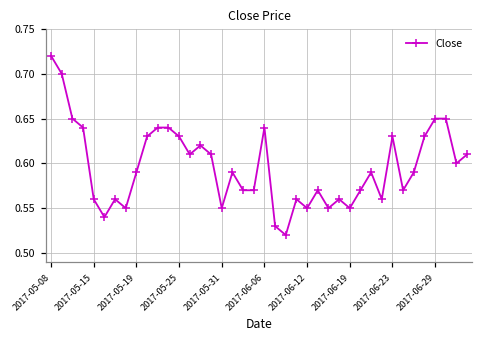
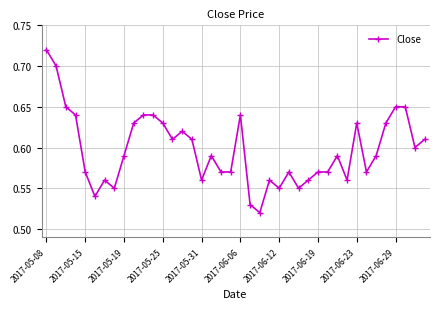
2017-05-15: 0.56 -> 0.57
2017-05-31: 0.55 -> 0.56
2017-06-19: 0.55 -> 0.57
